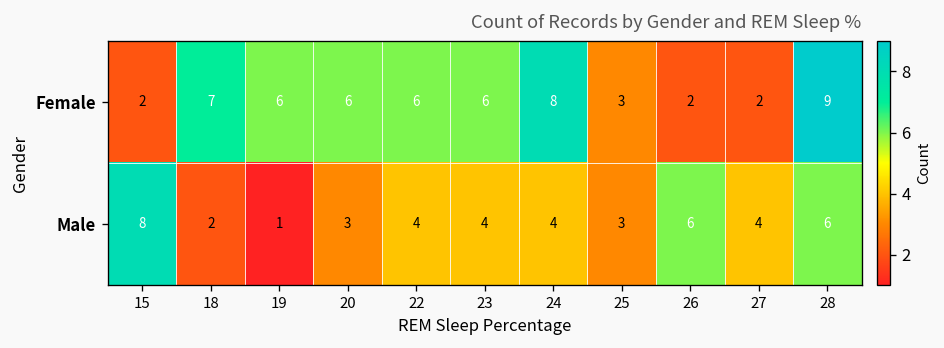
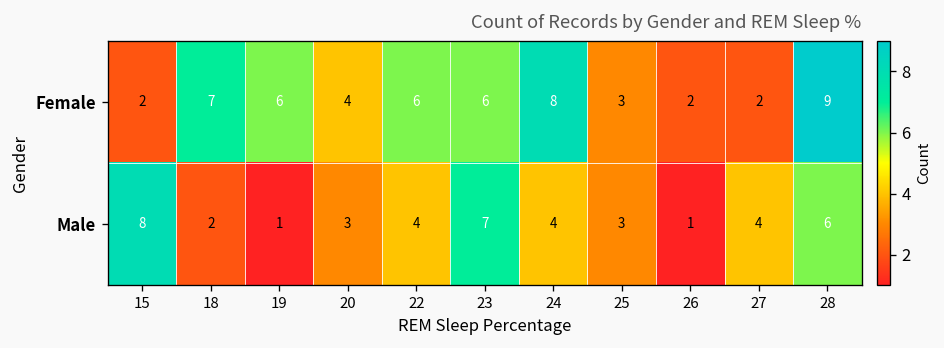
Female, 20: 6 -> 4
Male, 23: 4 -> 7
Male, 26: 6 -> 1
